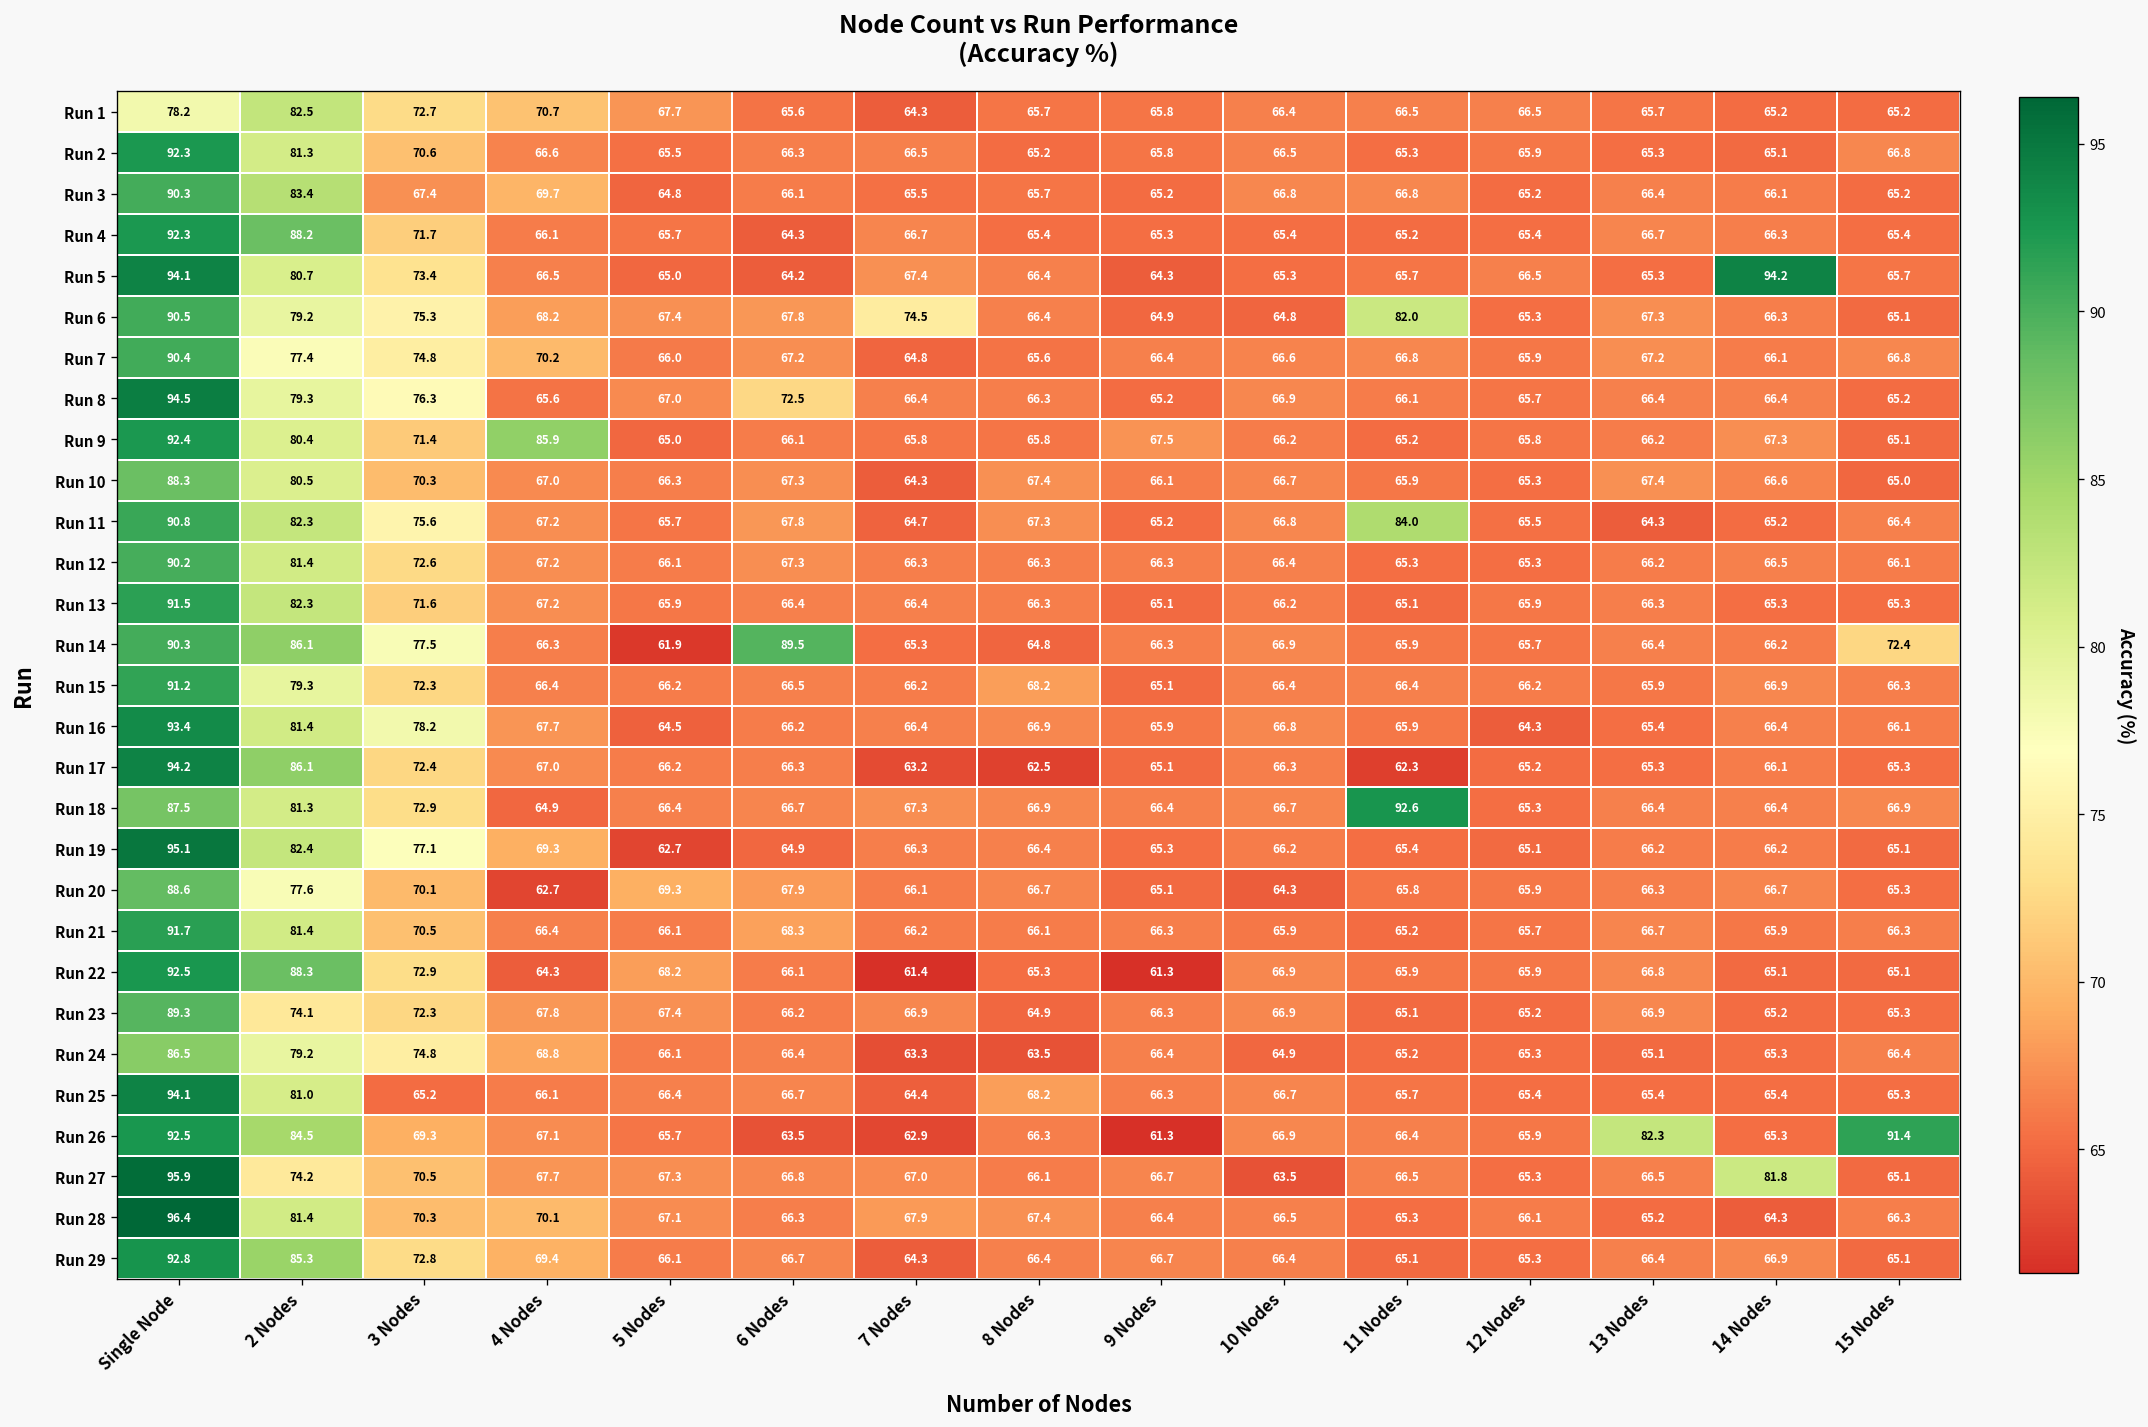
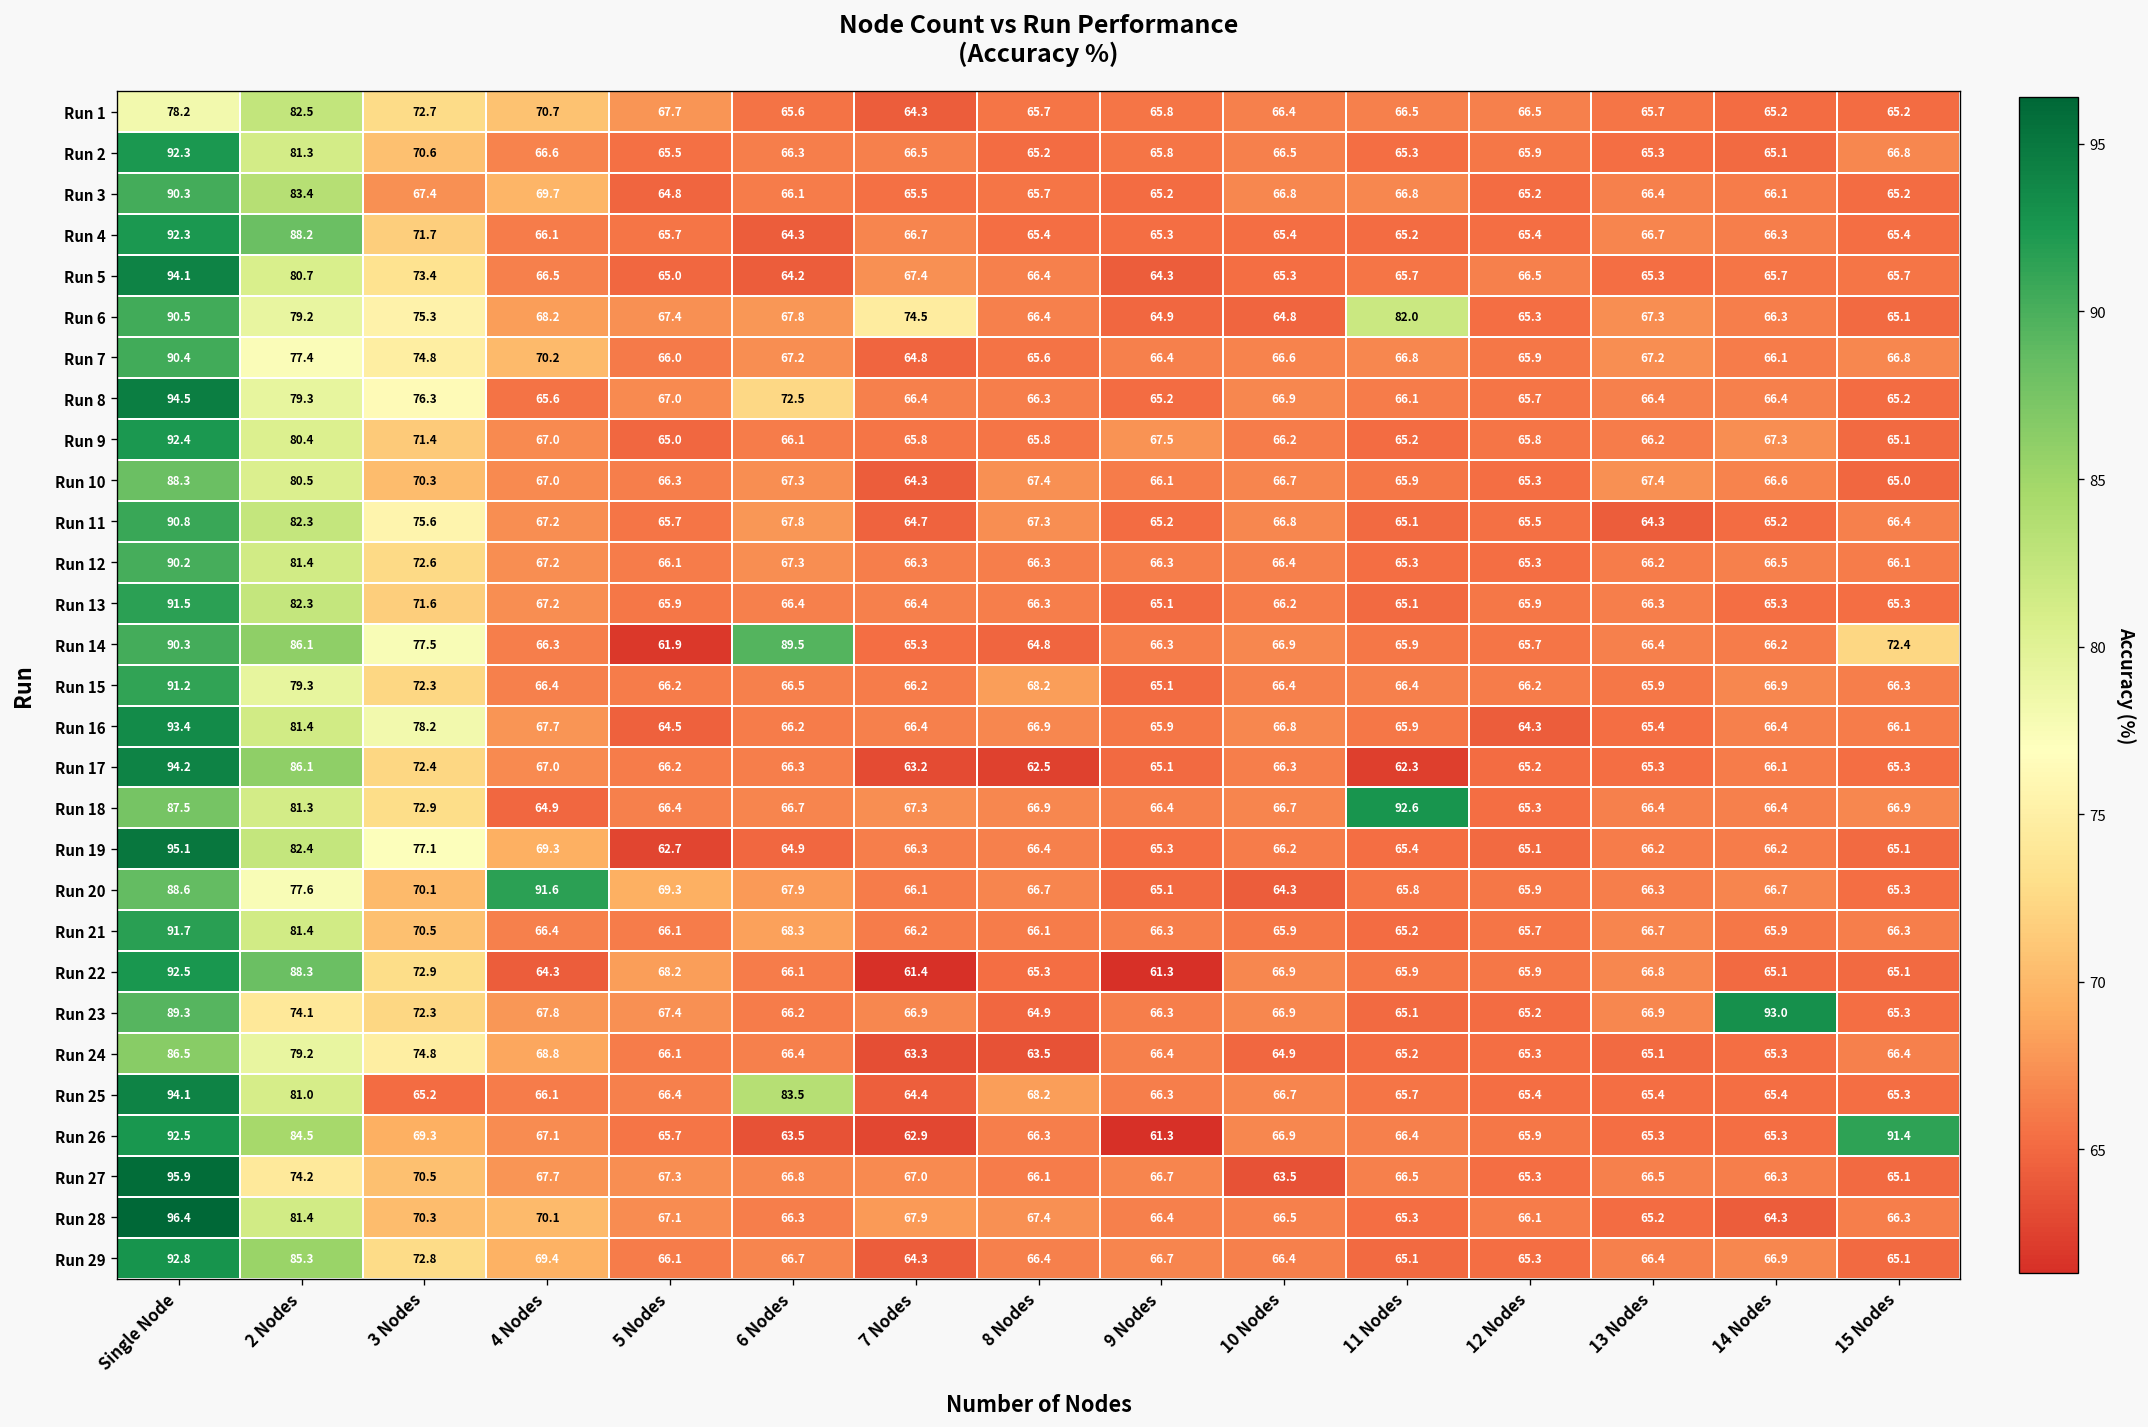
Run 5, 14 Nodes: 94.2 -> 65.7
Run 9, 4 Nodes: 85.9 -> 67.0
Run 11, 11 Nodes: 84.0 -> 65.1
Run 20, 4 Nodes: 62.7 -> 91.6
Run 23, 14 Nodes: 65.2 -> 93.0
Run 25, 6 Nodes: 66.7 -> 83.5
Run 26, 13 Nodes: 82.3 -> 65.3
Run 27, 14 Nodes: 81.8 -> 66.3
